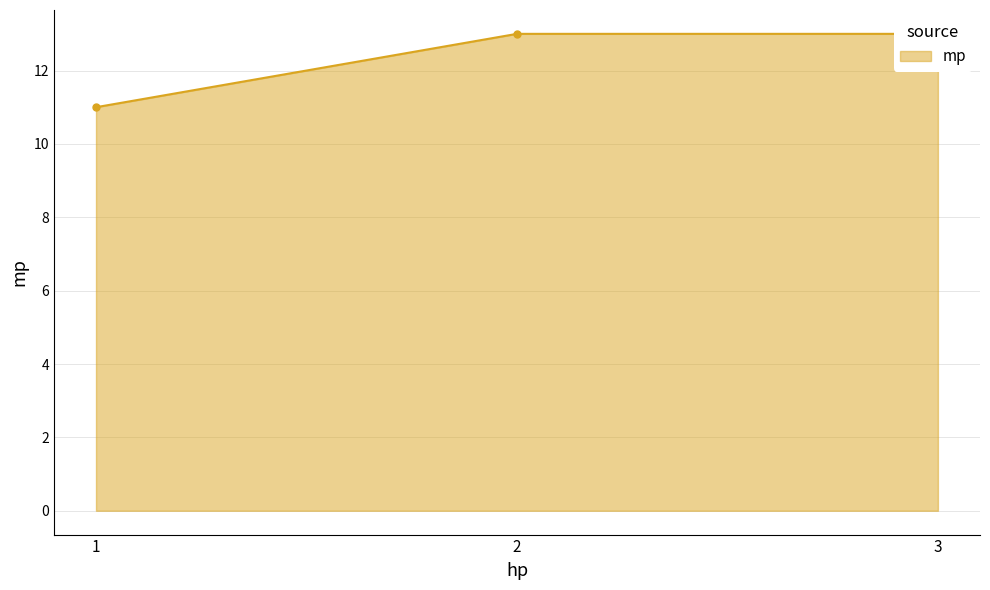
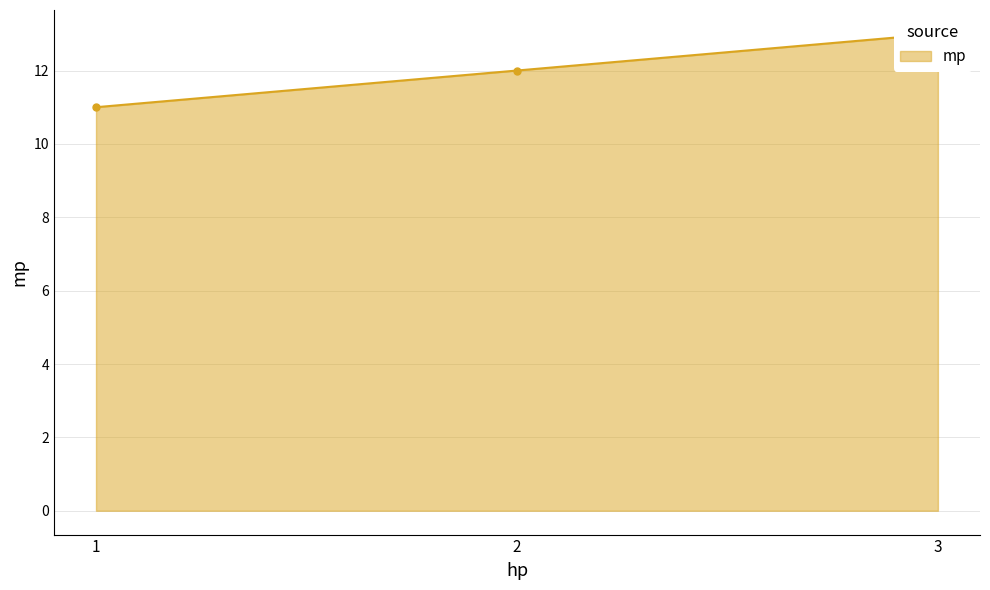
2: 13 -> 12
